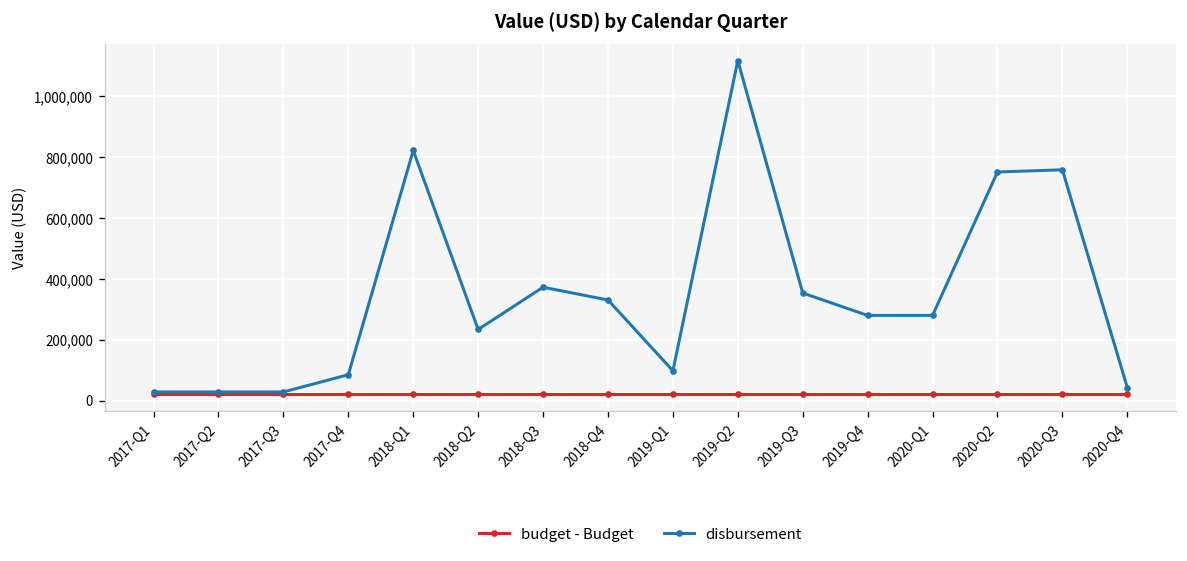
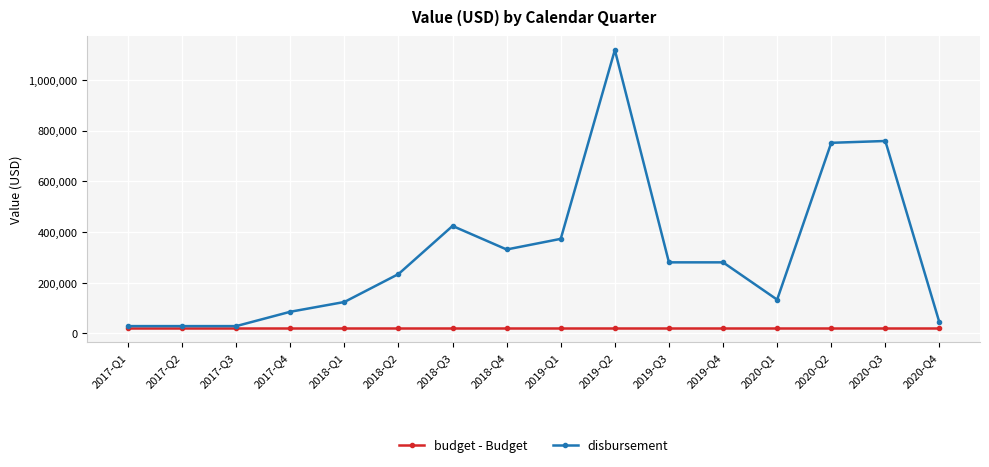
disbursement, 2018-Q1: 820,000 -> 120,000
disbursement, 2018-Q3: 370,000 -> 420,000
disbursement, 2019-Q1: 100,000 -> 370,000
disbursement, 2019-Q3: 350,000 -> 280,000
disbursement, 2020-Q1: 280,000 -> 130,000
